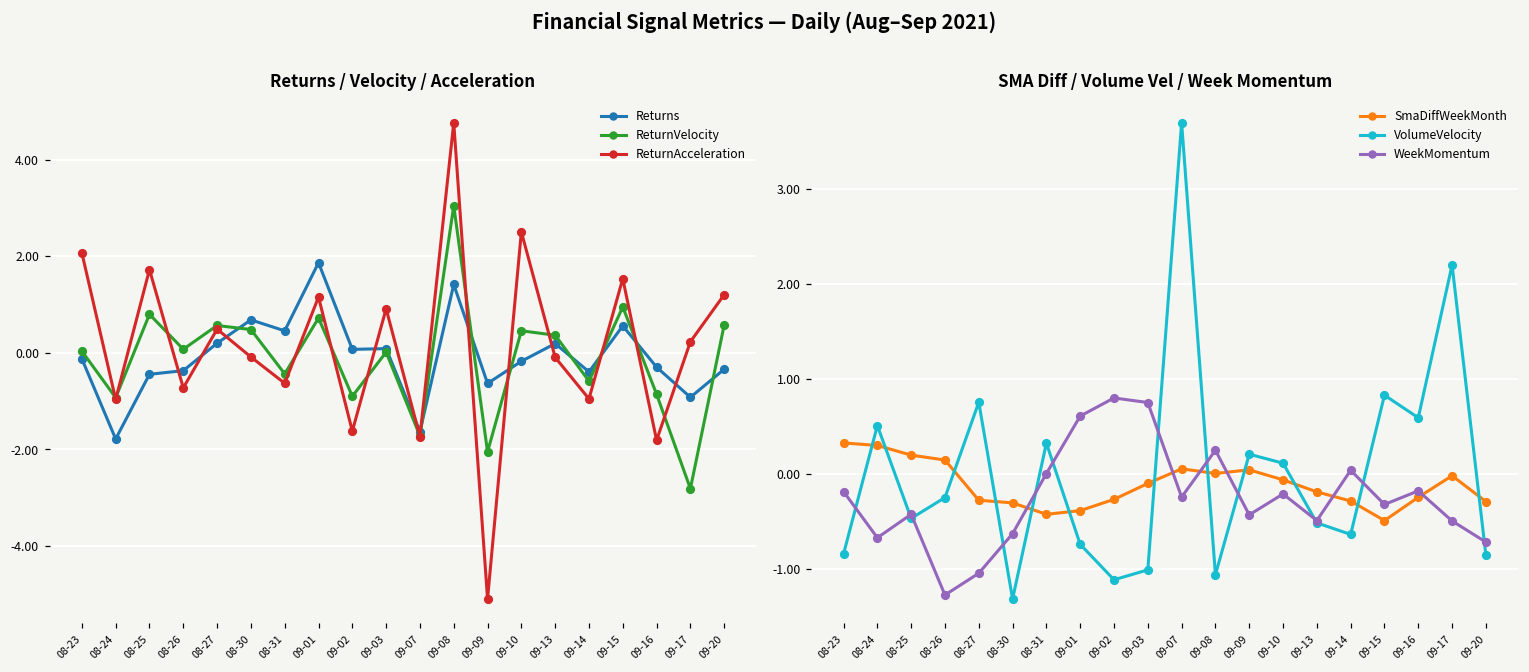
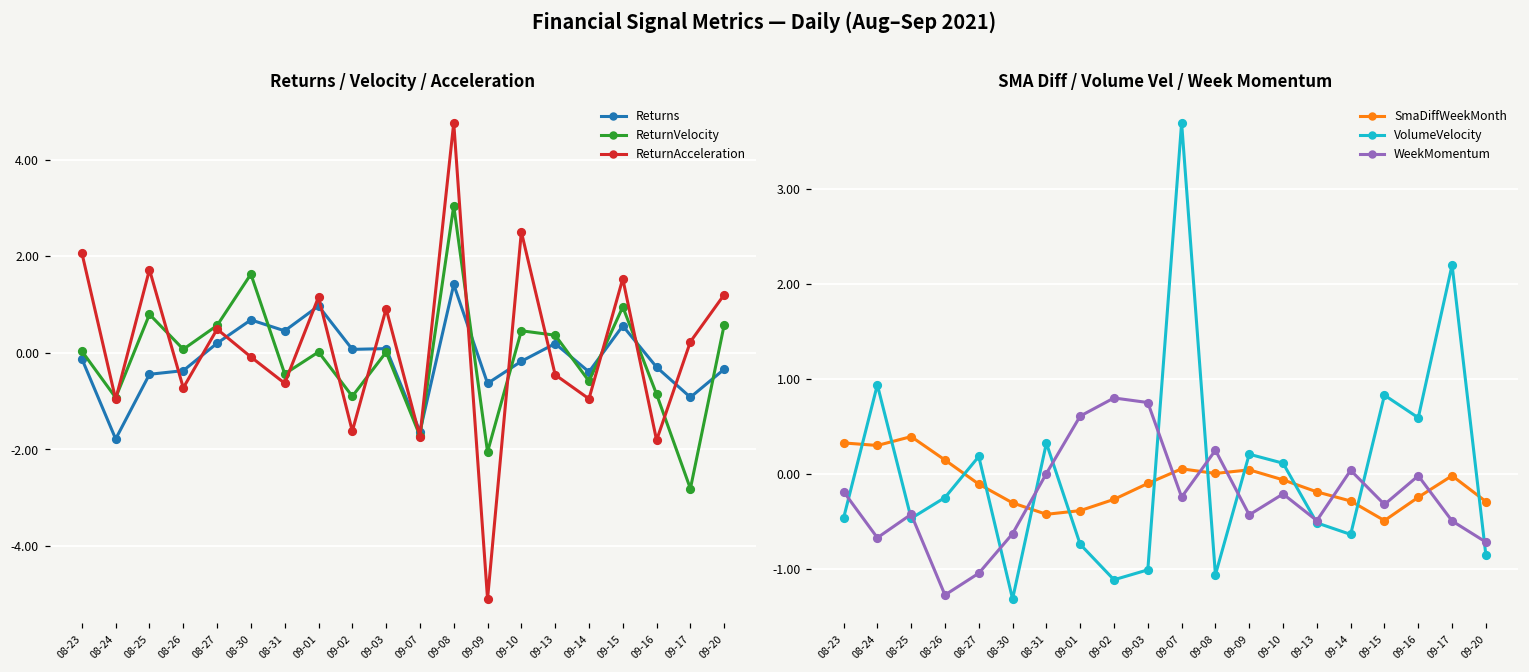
Returns / Velocity / Acceleration, ReturnVelocity, 08-30: 0.5 -> 1.6
Returns / Velocity / Acceleration, Returns, 09-01: 1.9 -> 1.0
Returns / Velocity / Acceleration, ReturnVelocity, 09-01: 0.7 -> 0.0
Returns / Velocity / Acceleration, ReturnAcceleration, 09-13: -0.1 -> -0.5
SMA Diff / Volume Vel / Week Momentum, VolumeVelocity, 08-23: -0.8 -> -0.5
SMA Diff / Volume Vel / Week Momentum, VolumeVelocity, 08-24: 0.5 -> 0.9
SMA Diff / Volume Vel / Week Momentum, SmaDiffWeekMonth, 08-25: 0.2 -> 0.4
SMA Diff / Volume Vel / Week Momentum, SmaDiffWeekMonth, 08-27: -0.3 -> -0.1
SMA Diff / Volume Vel / Week Momentum, VolumeVelocity, 08-27: 0.8 -> 0.2
SMA Diff / Volume Vel / Week Momentum, WeekMomentum, 09-16: -0.2 -> 0.0
